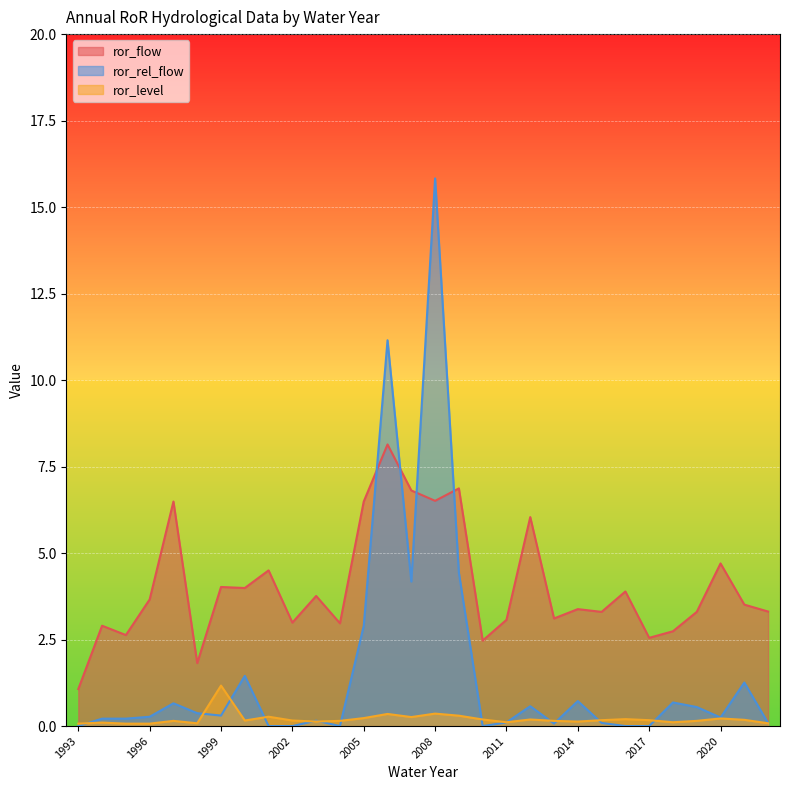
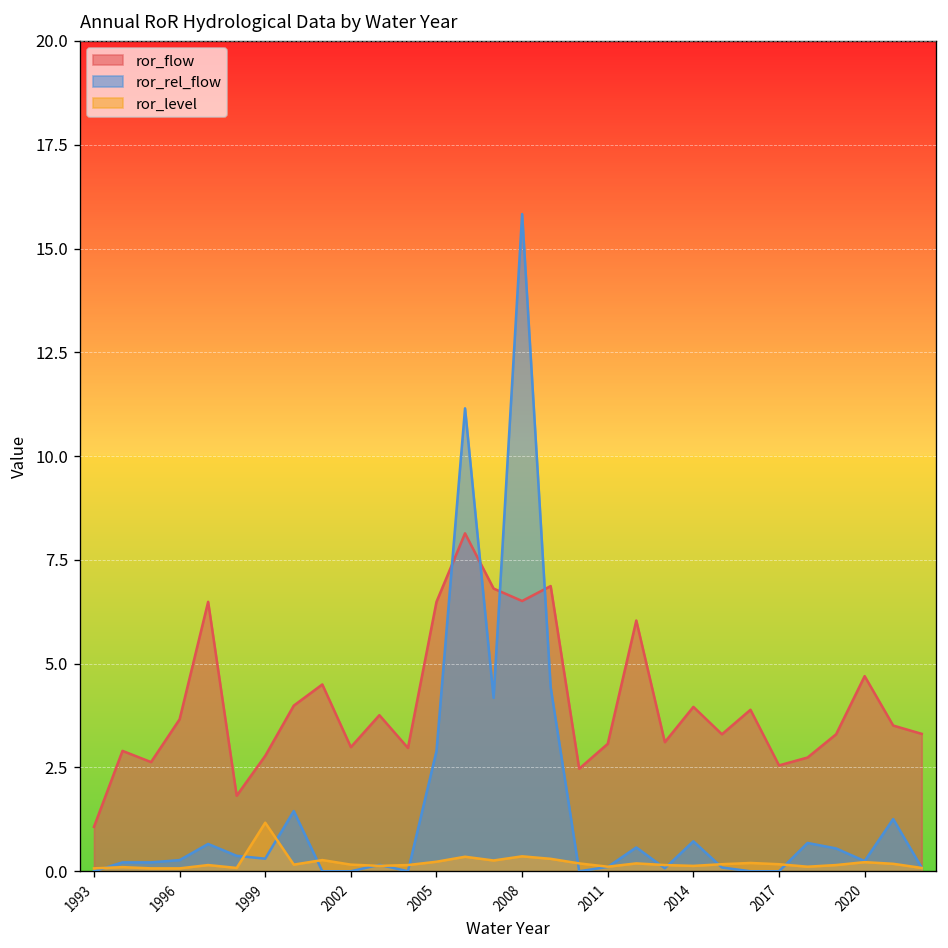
ror_flow, 1999: 4.0 -> 2.8
ror_flow, 2014: 3.4 -> 4.0
